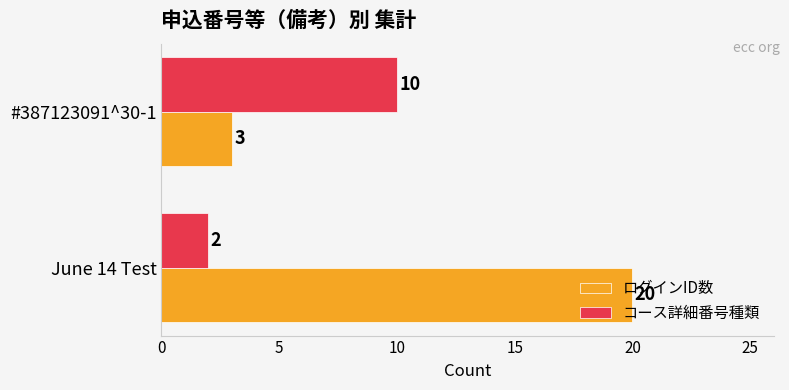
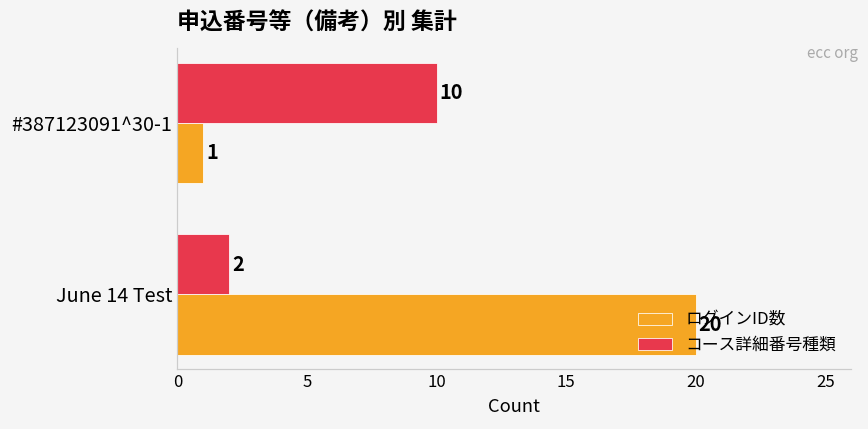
ログインID数, #387123091^30-1: 3 -> 1
